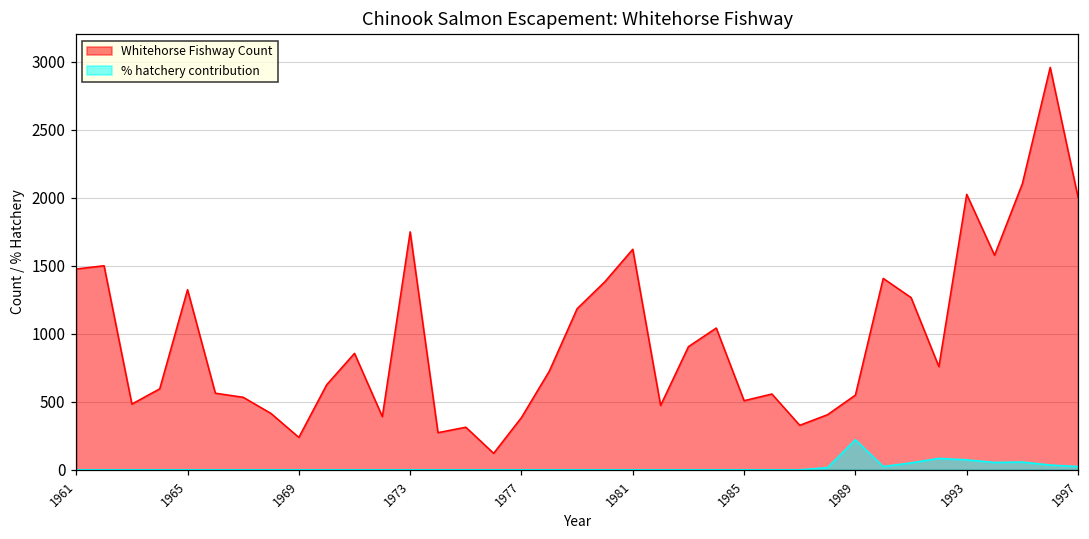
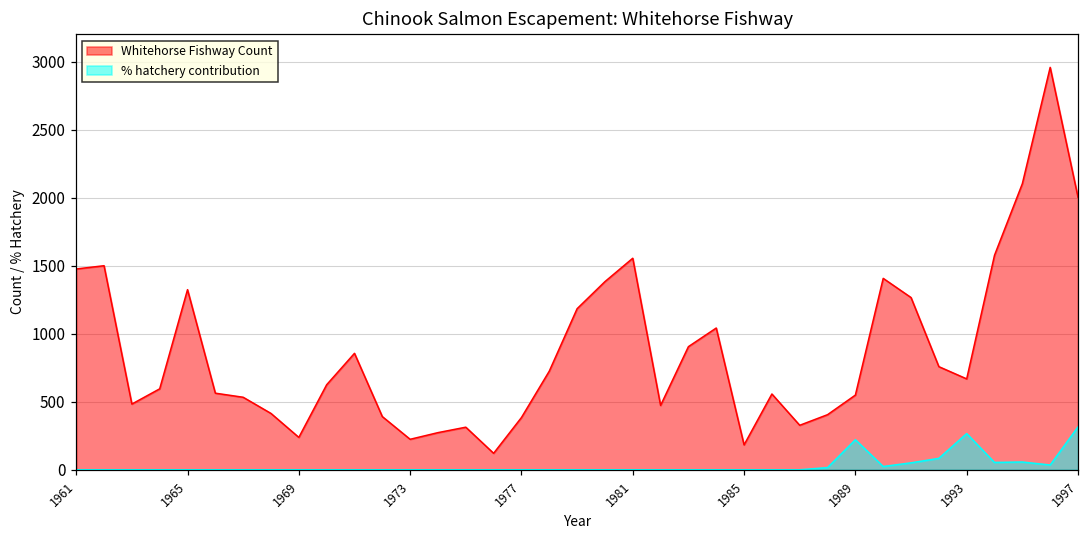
Whitehorse Fishway Count, 1973: 1750 -> 220
Whitehorse Fishway Count, 1981: 1620 -> 1560
Whitehorse Fishway Count, 1985: 510 -> 180
Whitehorse Fishway Count, 1993: 2030 -> 670
% hatchery contribution, 1993: 70 -> 270
% hatchery contribution, 1997: 20 -> 320
